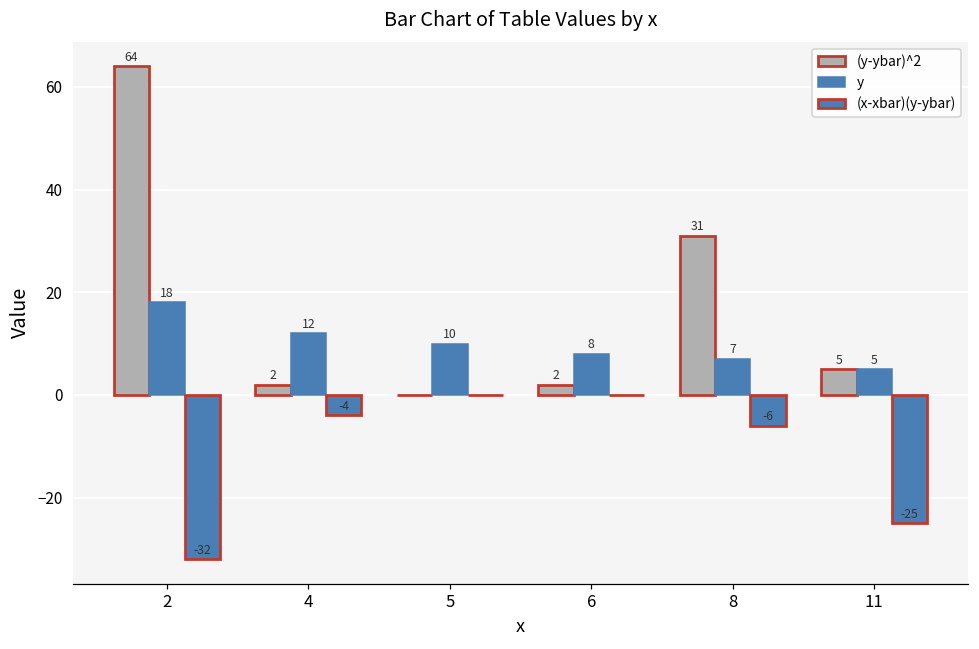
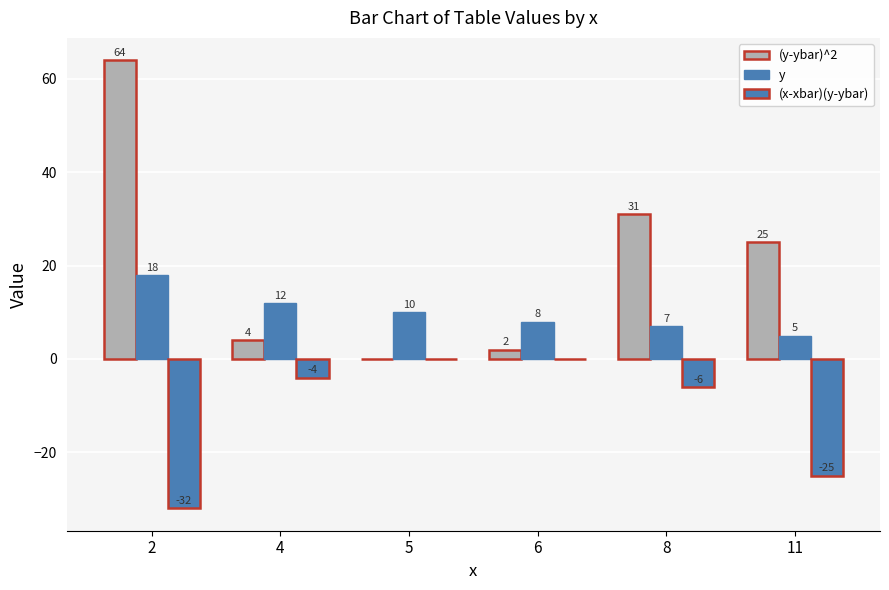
(y-ybar)^2, 4: 2 -> 4
(y-ybar)^2, 11: 5 -> 25
